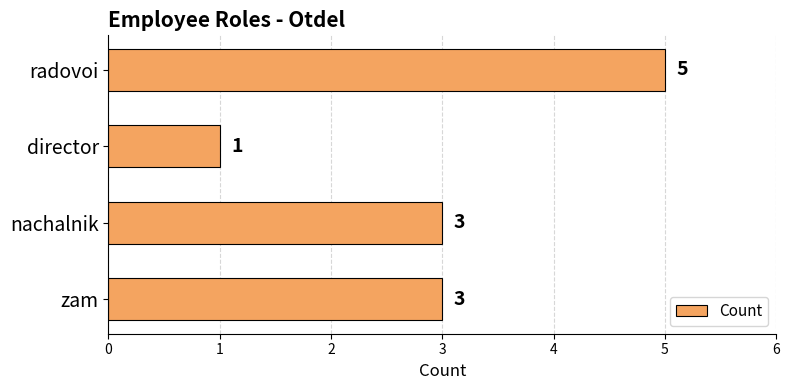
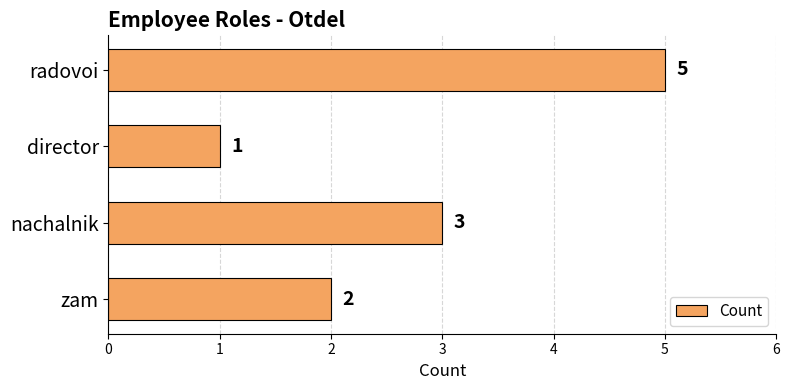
zam: 3 -> 2
